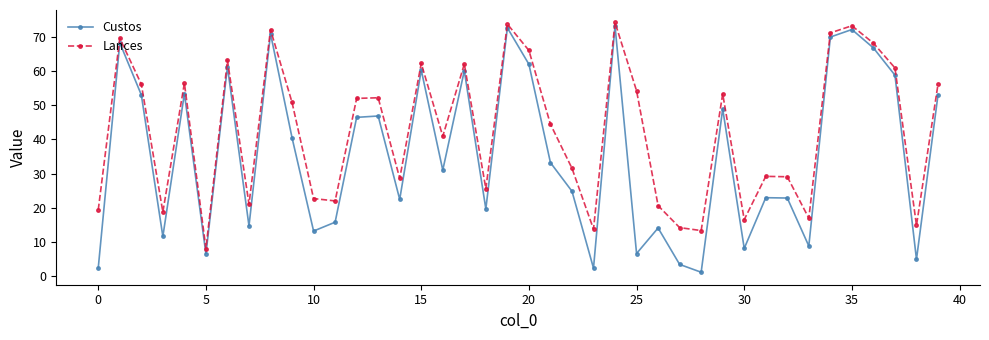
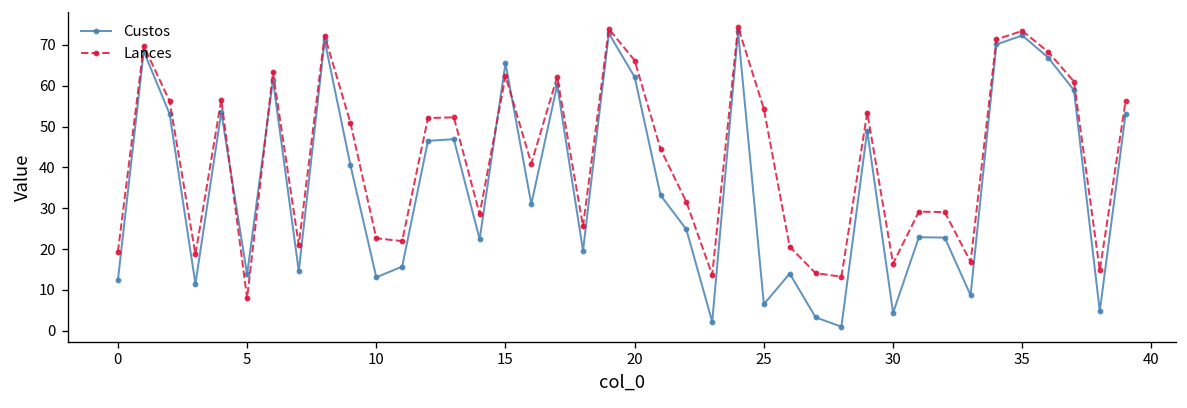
Custos, 0: 2 -> 12
Custos, 5: 6 -> 14
Custos, 15: 60 -> 66
Custos, 30: 8 -> 4
